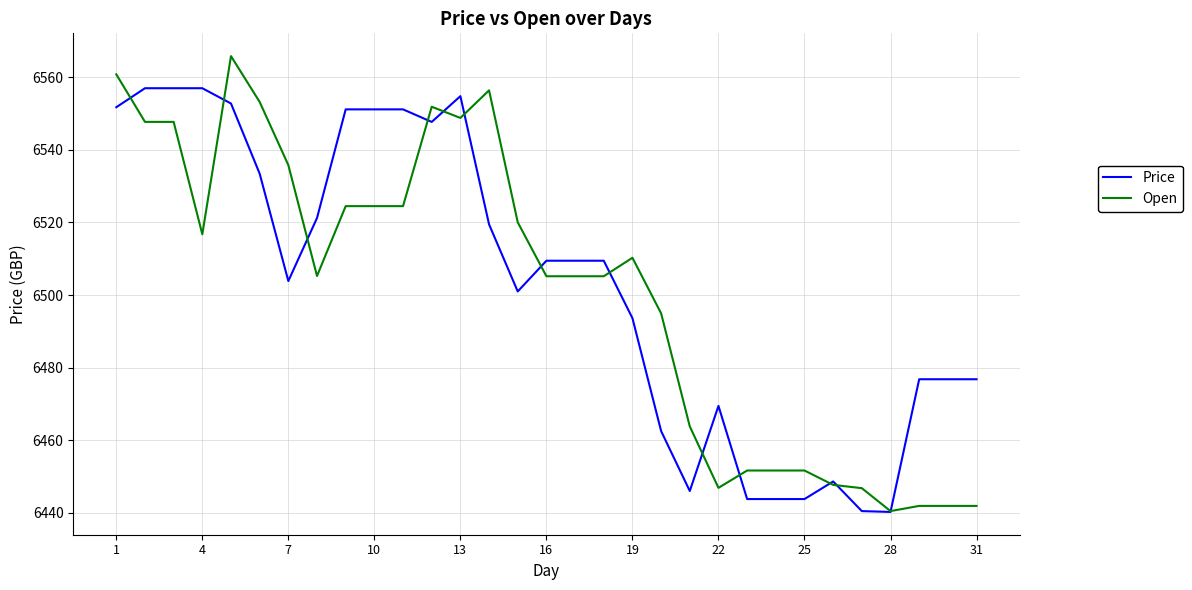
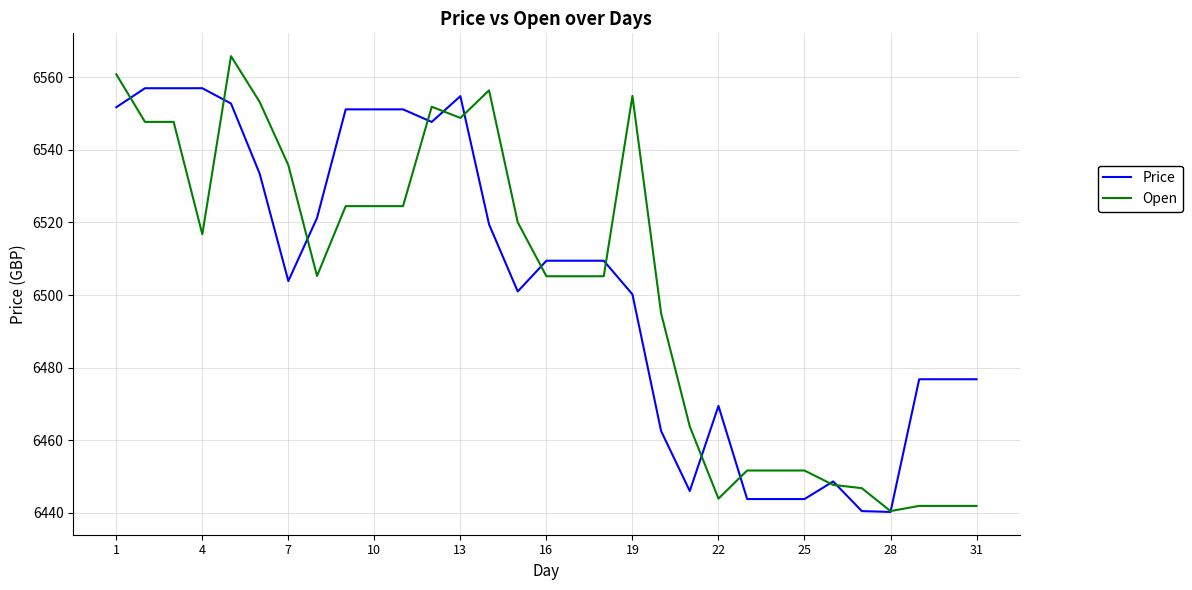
Price, 19: 6494 -> 6500
Open, 19: 6510 -> 6555
Open, 22: 6447 -> 6444
